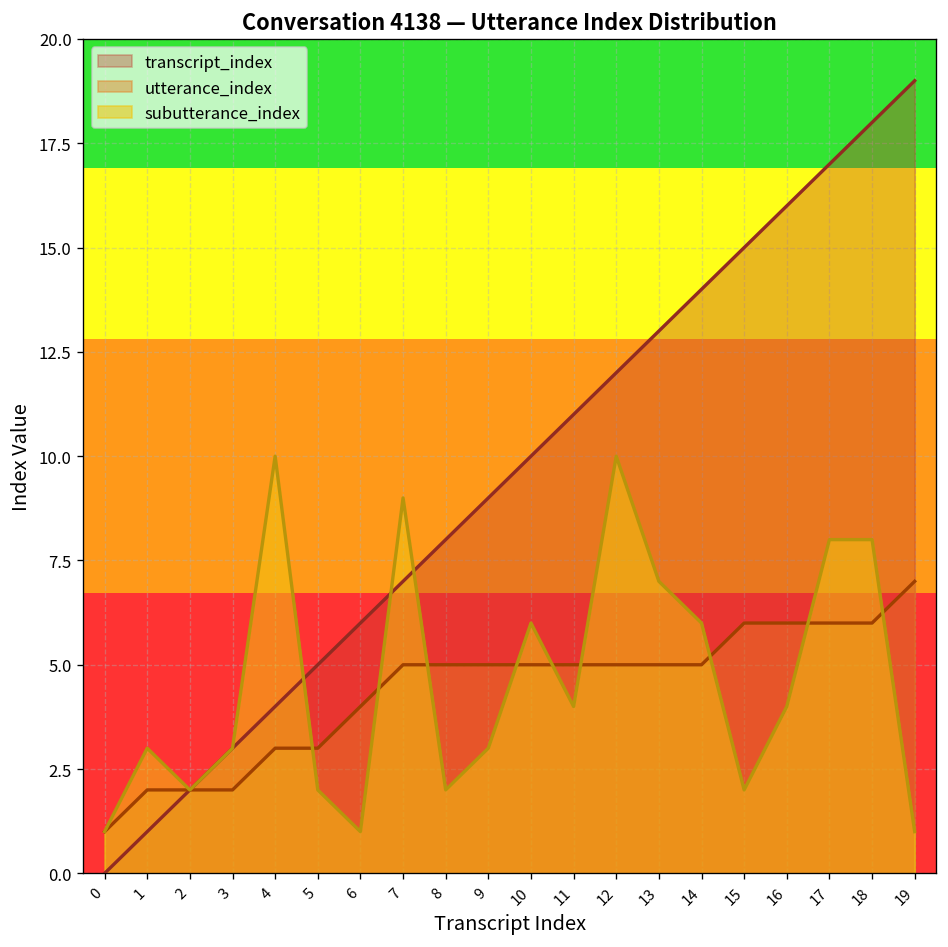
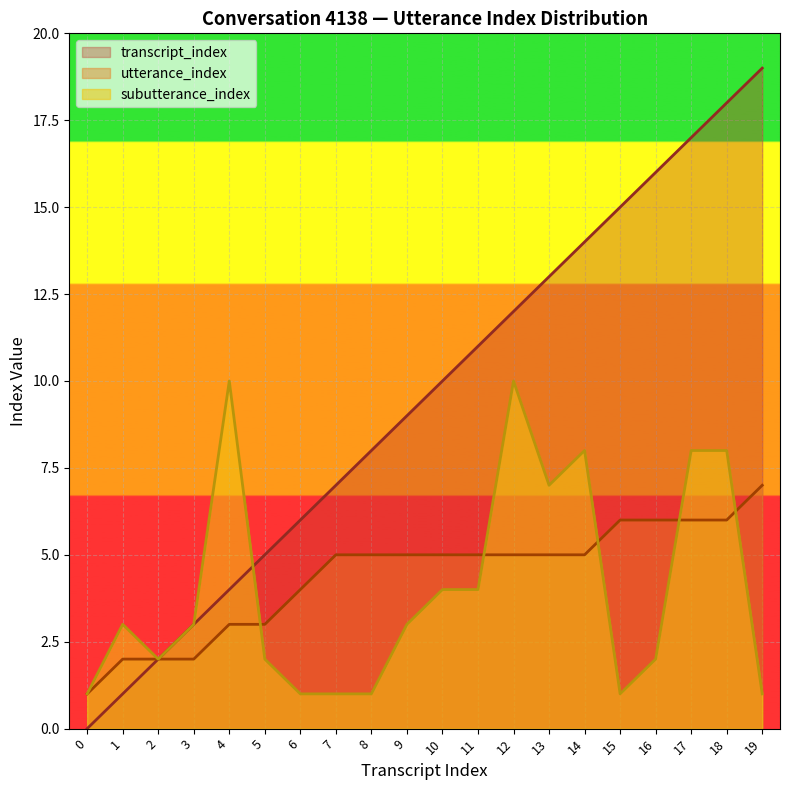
subutterance_index, 7: 9 -> 1
subutterance_index, 8: 2 -> 1
subutterance_index, 10: 6 -> 4
subutterance_index, 14: 6 -> 8
subutterance_index, 15: 2 -> 1
subutterance_index, 16: 4 -> 2
